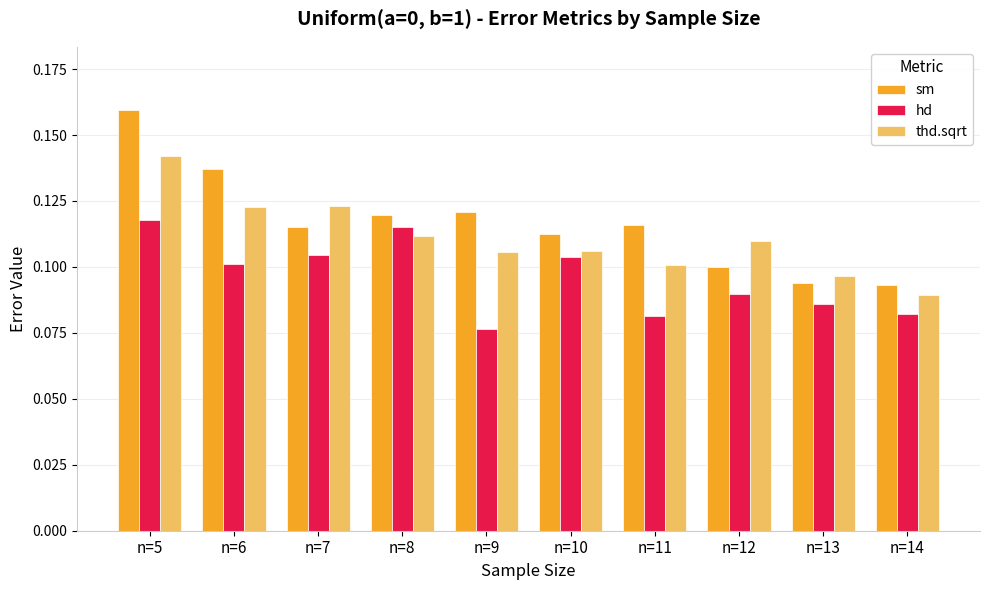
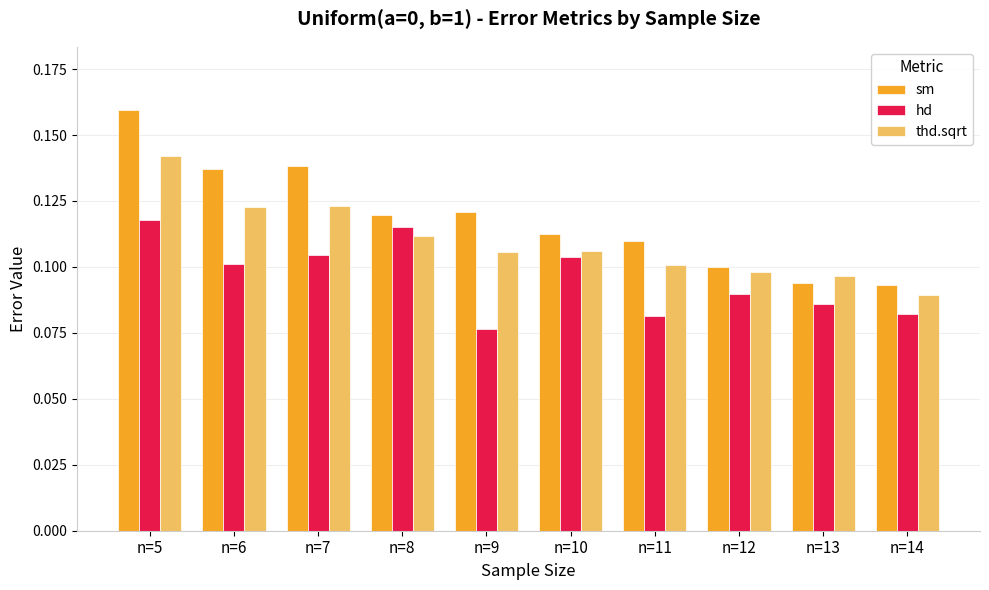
sm, n=7: 0.115 -> 0.138
sm, n=11: 0.116 -> 0.110
thd.sqrt, n=12: 0.110 -> 0.098
